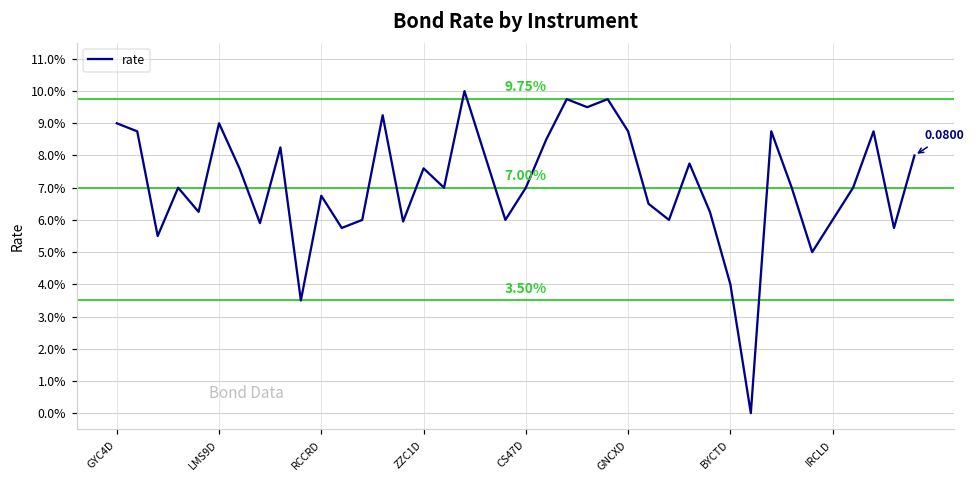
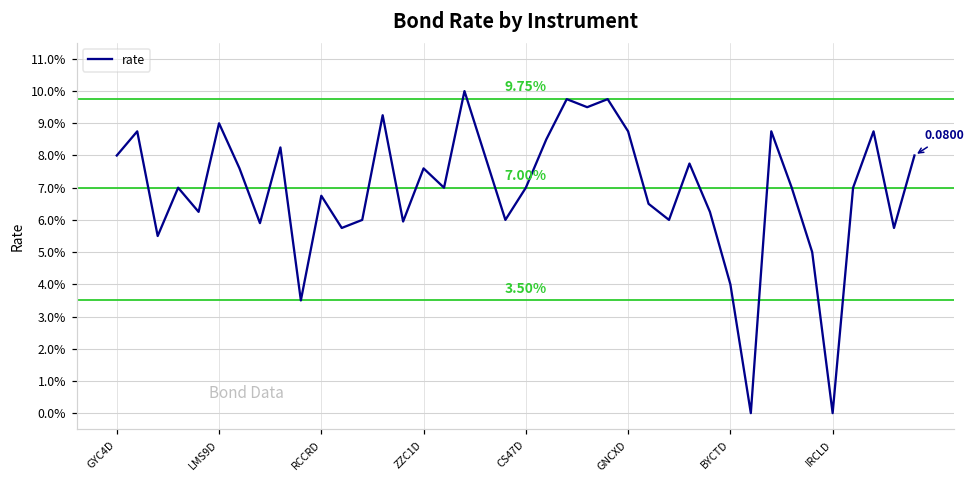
GYC4D: 9.0% -> 8.0%
IRCLD: 6.0% -> 0.0%
